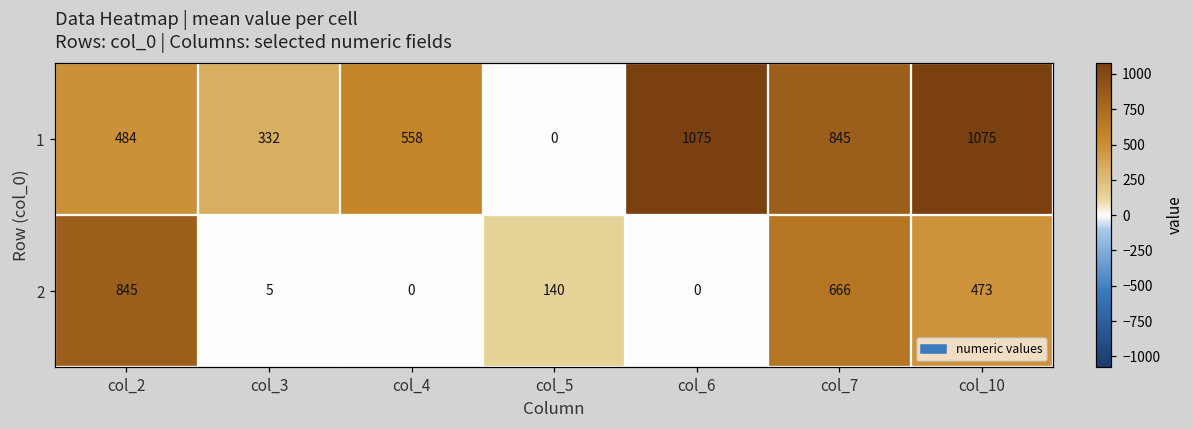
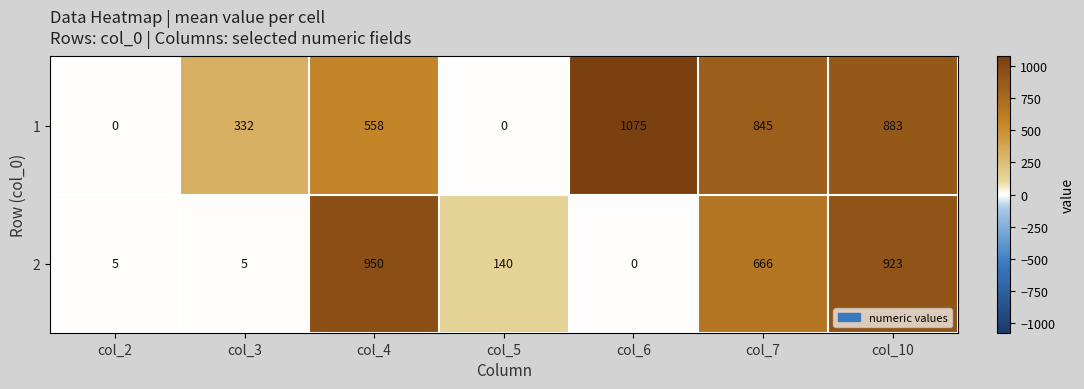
1, col_2: 484 -> 0
1, col_10: 1075 -> 883
2, col_2: 845 -> 5
2, col_4: 0 -> 950
2, col_10: 473 -> 923
